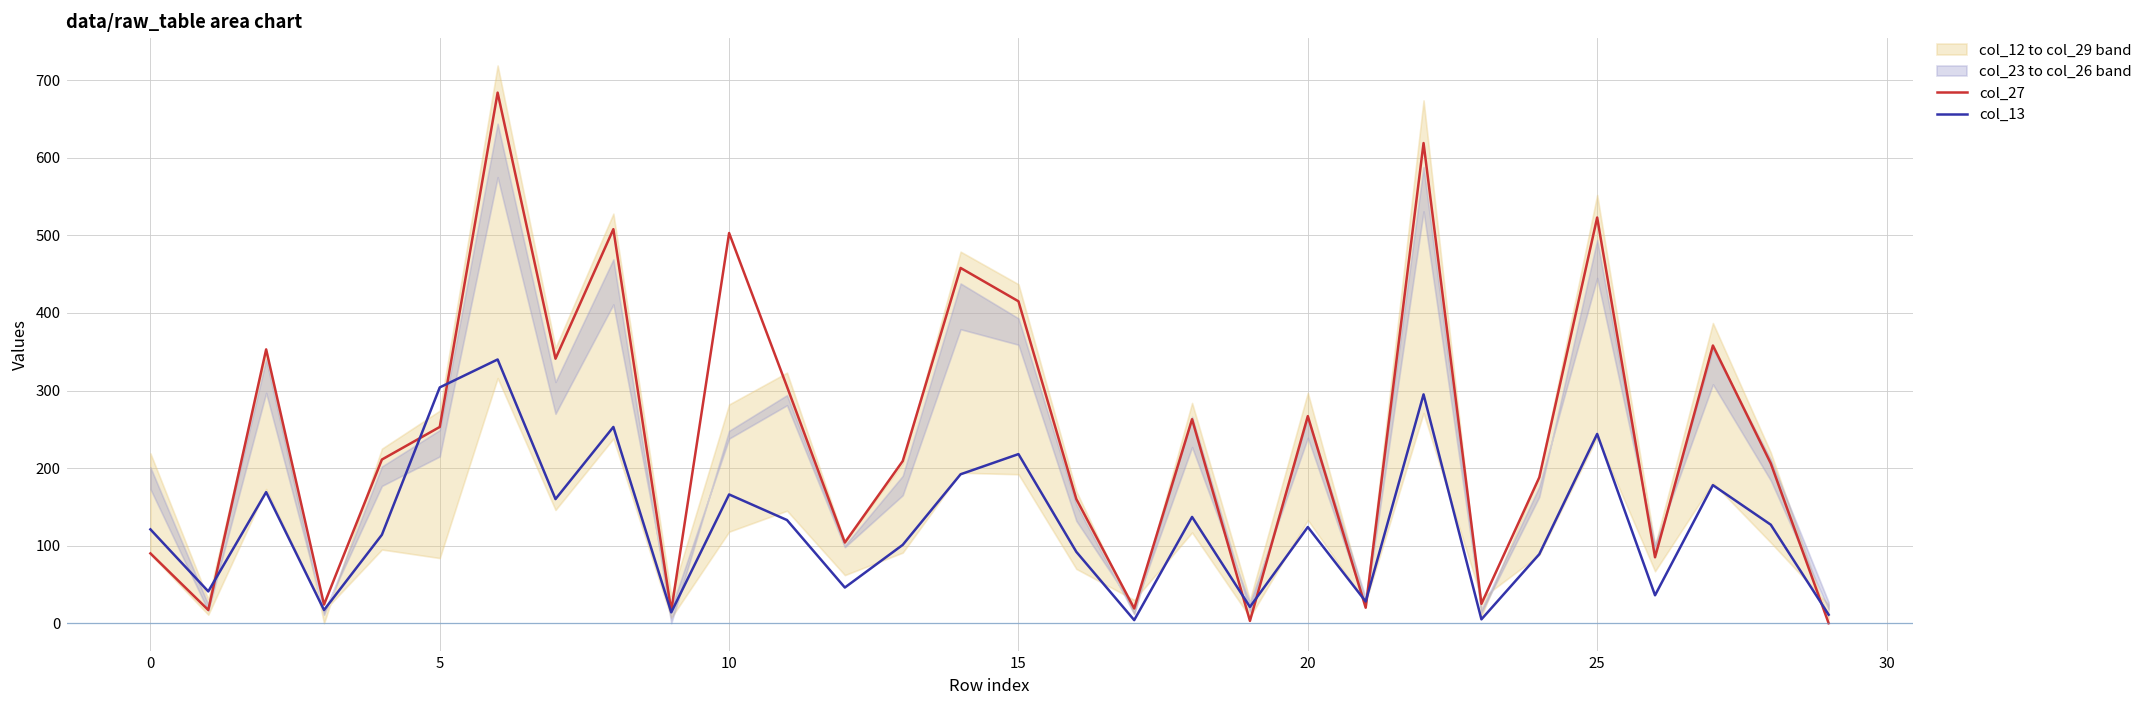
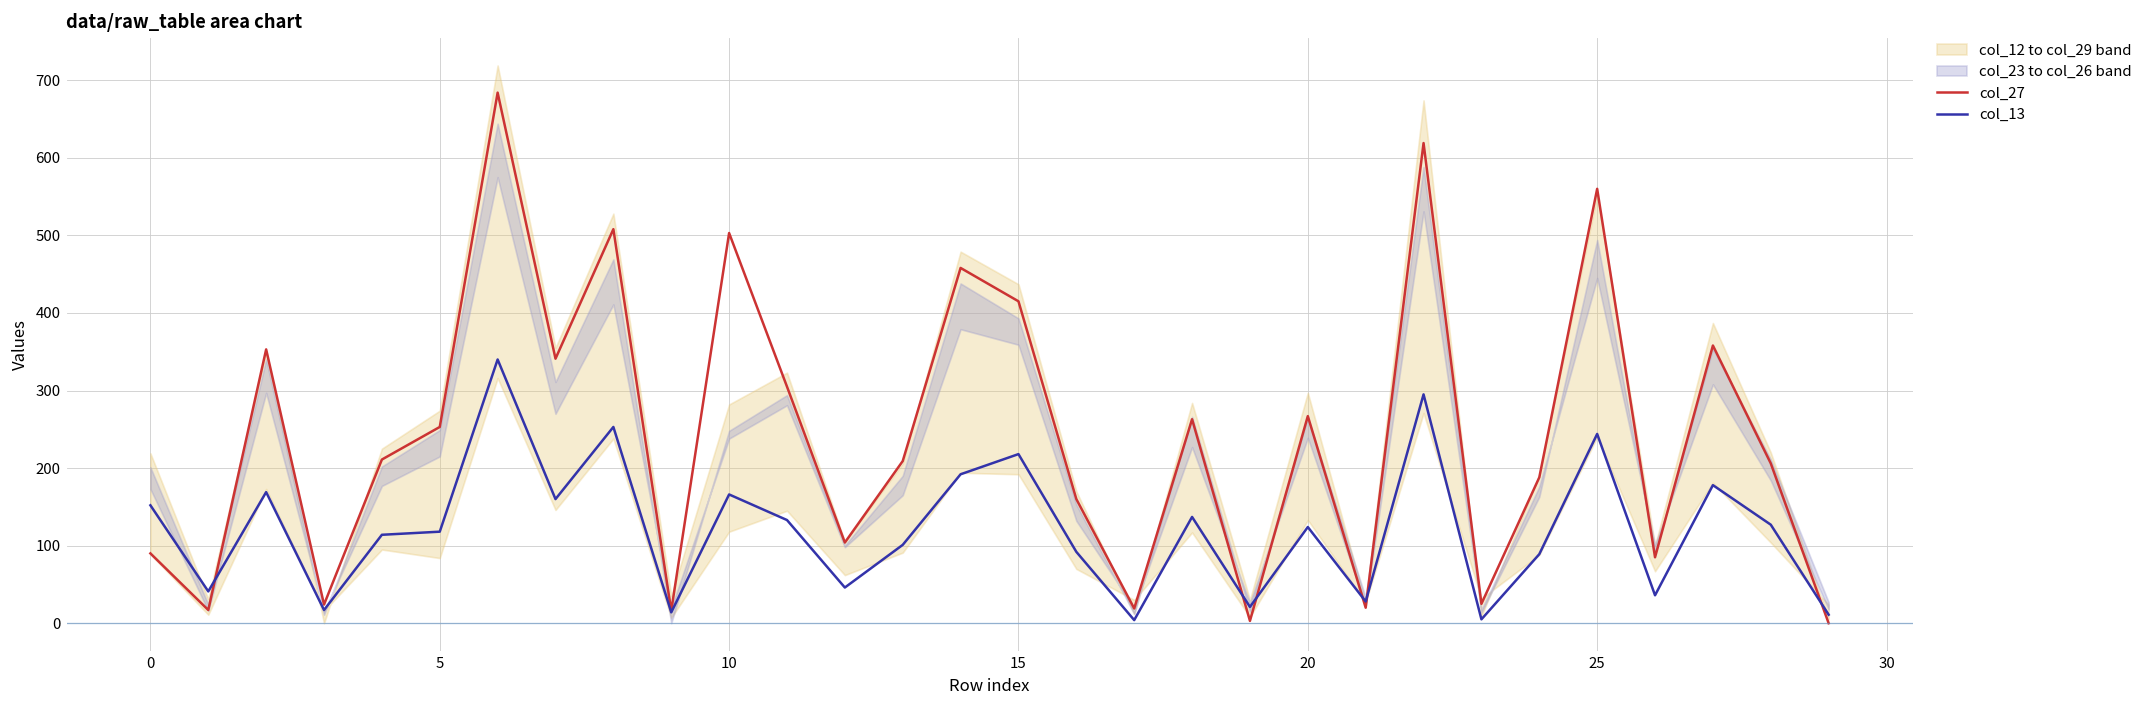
col_13, 0: 120 -> 150
col_13, 5: 300 -> 120
col_27, 25: 520 -> 560
